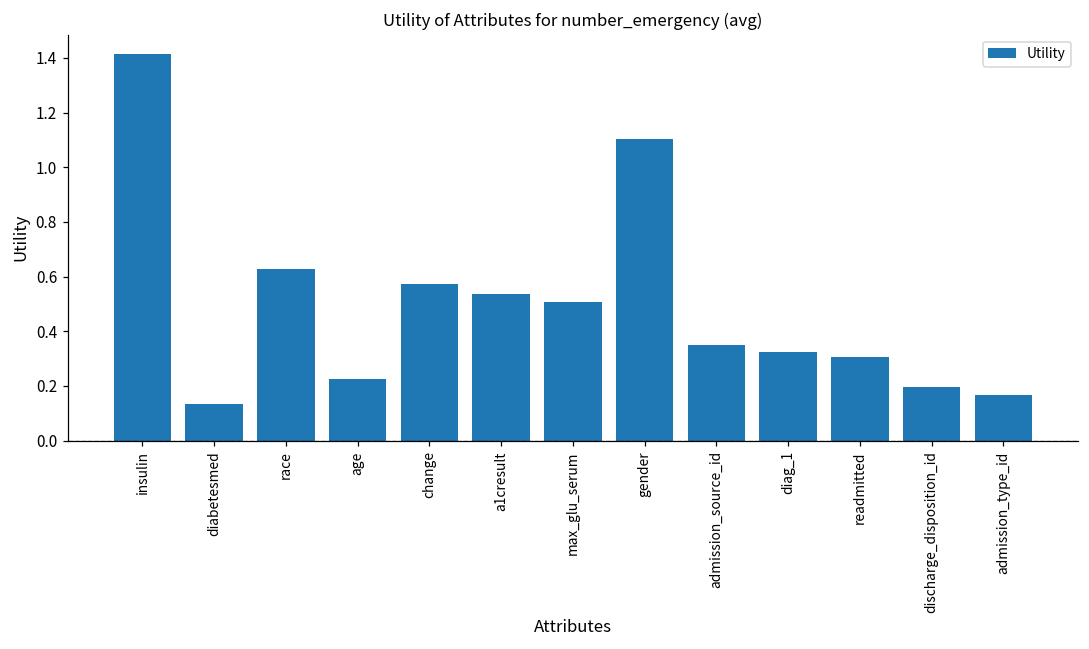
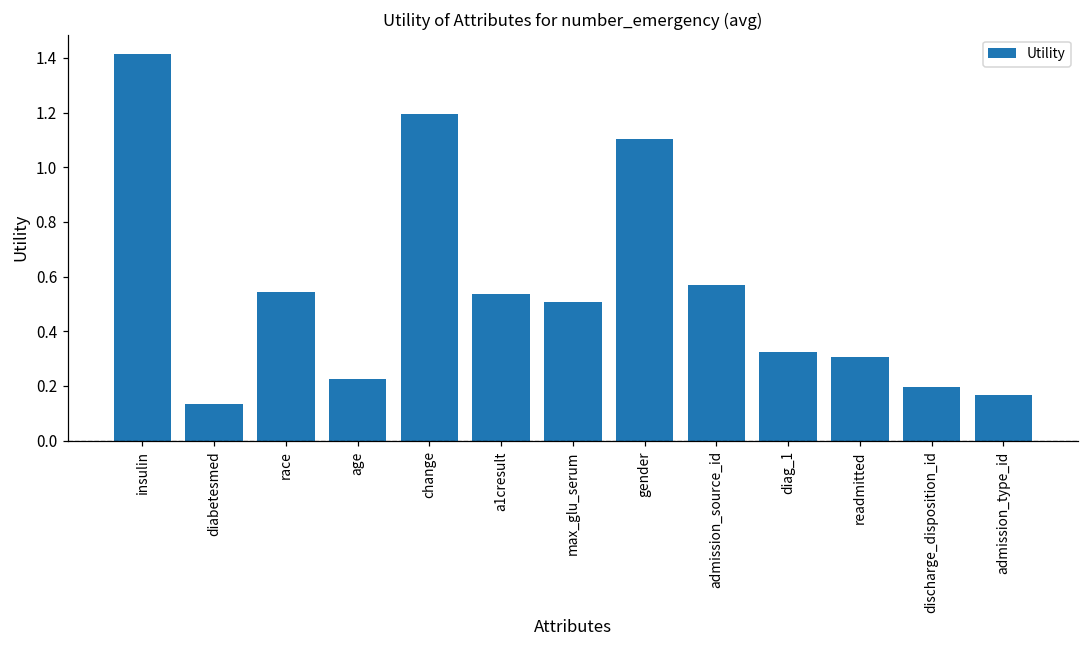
race: 0.63 -> 0.54
change: 0.57 -> 1.19
admission_source_id: 0.35 -> 0.57
